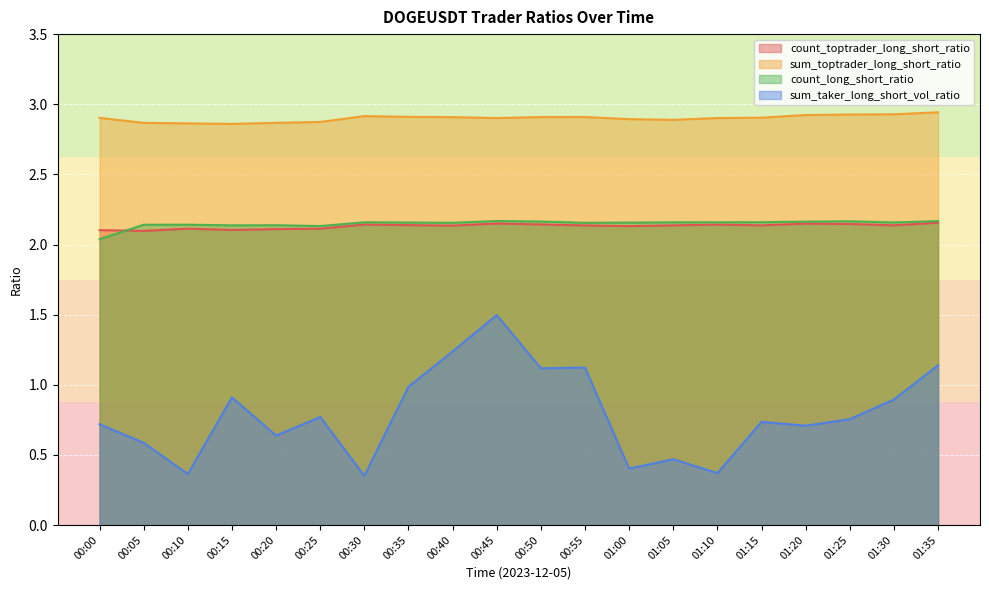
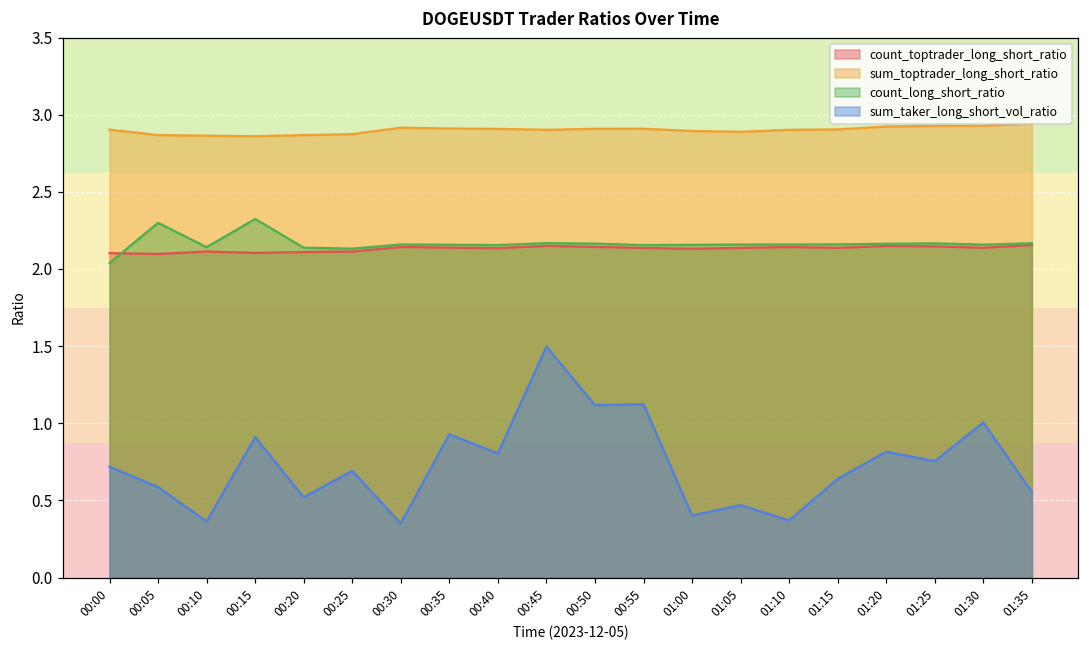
count_long_short_ratio, 00:05: 2.14 -> 2.30
count_long_short_ratio, 00:15: 2.14 -> 2.32
sum_taker_long_short_vol_ratio, 00:20: 0.64 -> 0.52
sum_taker_long_short_vol_ratio, 00:25: 0.77 -> 0.69
sum_taker_long_short_vol_ratio, 00:35: 0.99 -> 0.93
sum_taker_long_short_vol_ratio, 00:40: 1.24 -> 0.80
sum_taker_long_short_vol_ratio, 01:15: 0.74 -> 0.64
sum_taker_long_short_vol_ratio, 01:20: 0.71 -> 0.82
sum_taker_long_short_vol_ratio, 01:30: 0.90 -> 1.01
sum_taker_long_short_vol_ratio, 01:35: 1.14 -> 0.55
